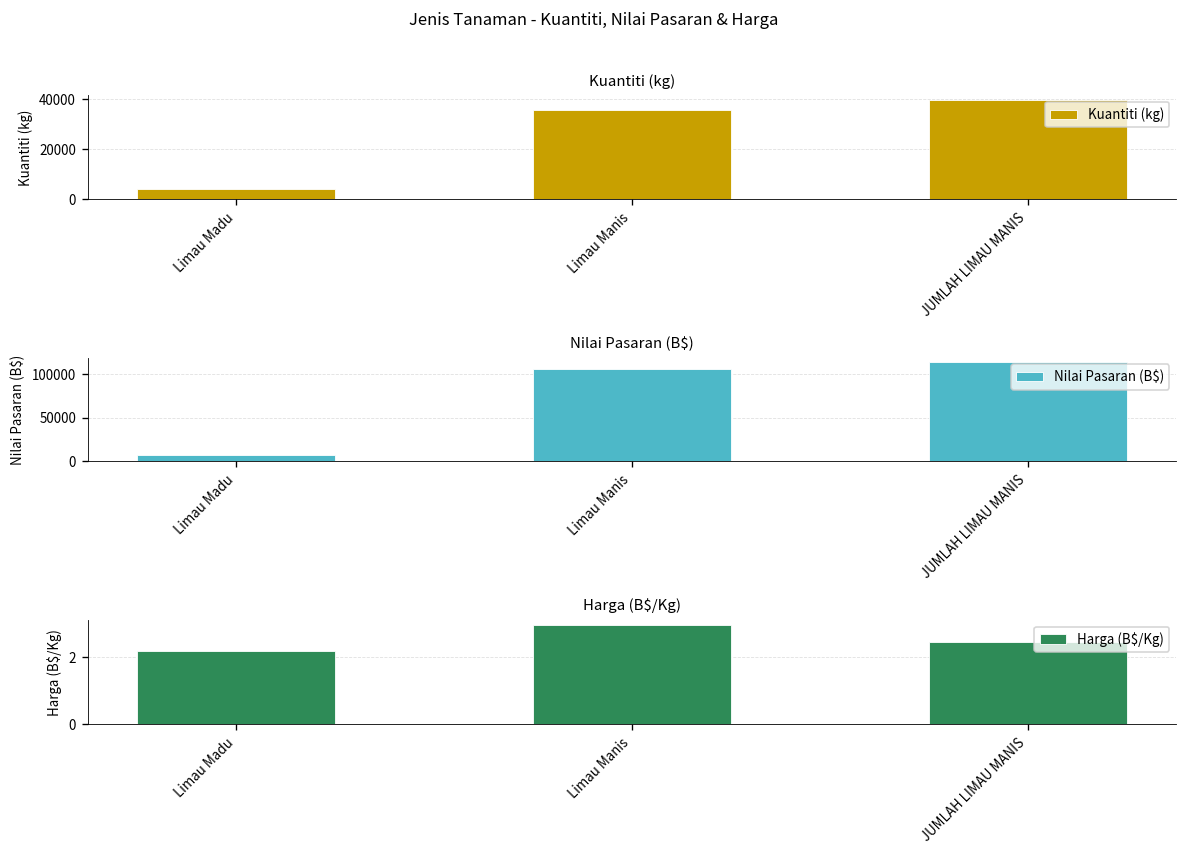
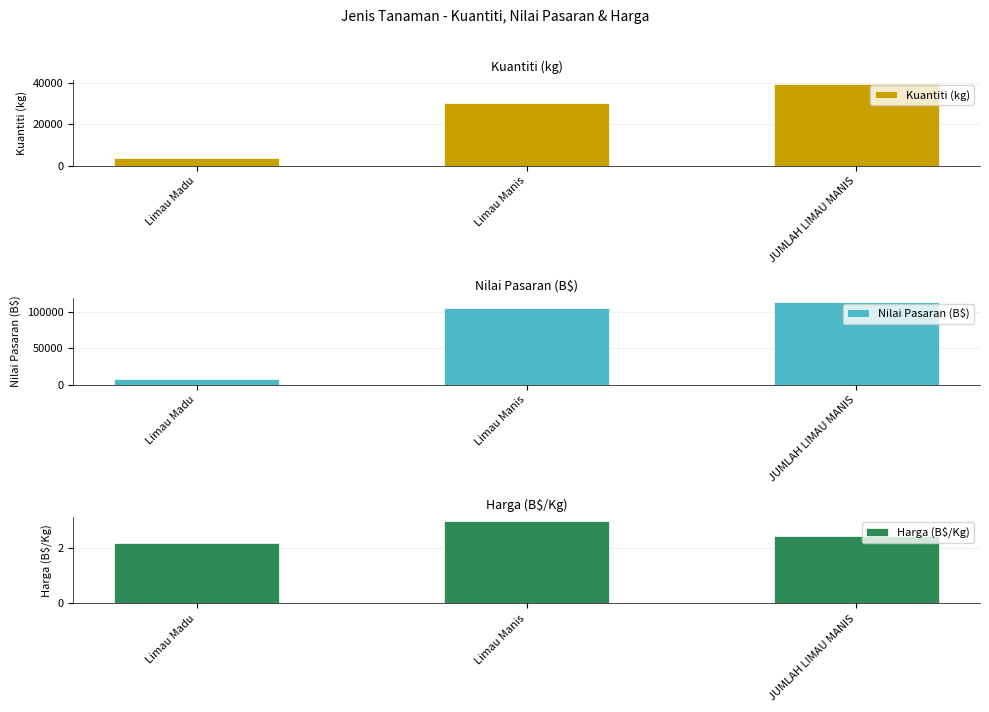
Kuantiti (kg), Limau Manis: 35000 -> 30000
